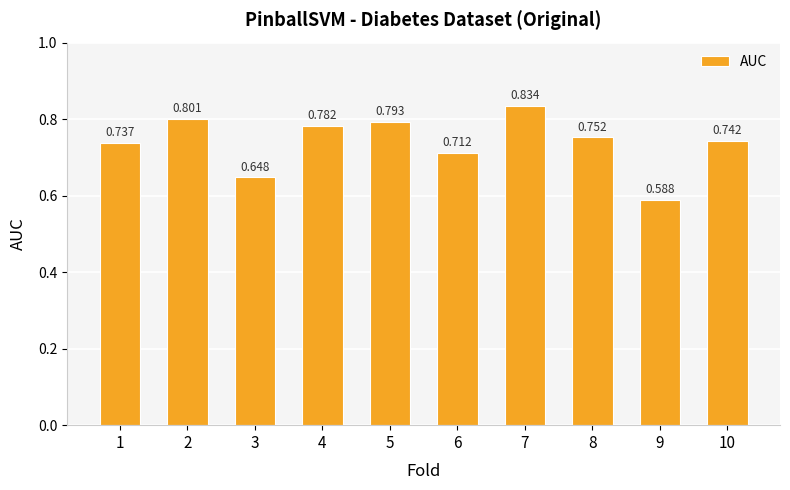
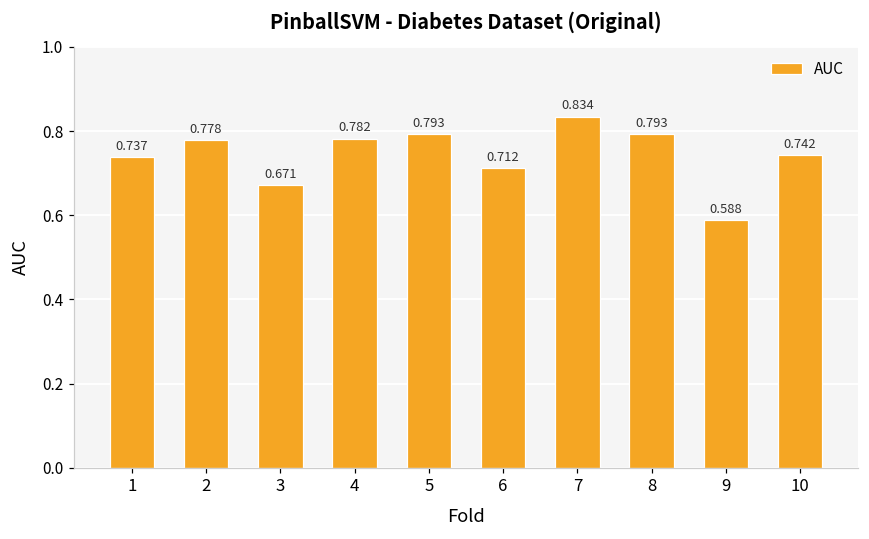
2: 0.801 -> 0.778
3: 0.648 -> 0.671
8: 0.752 -> 0.793
